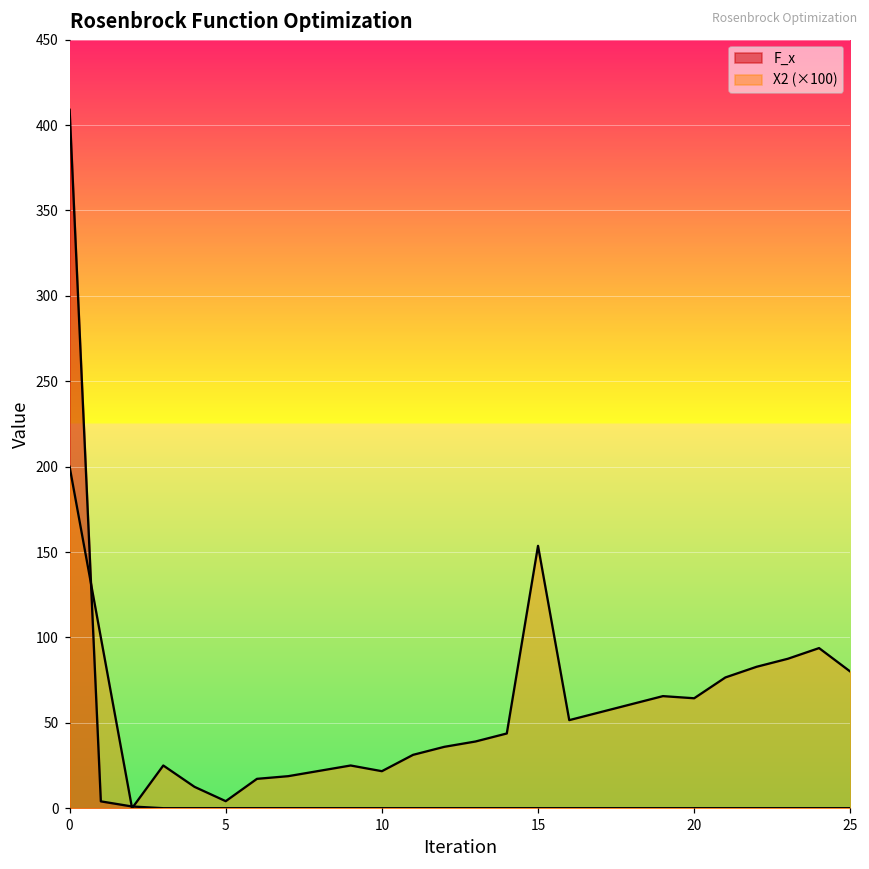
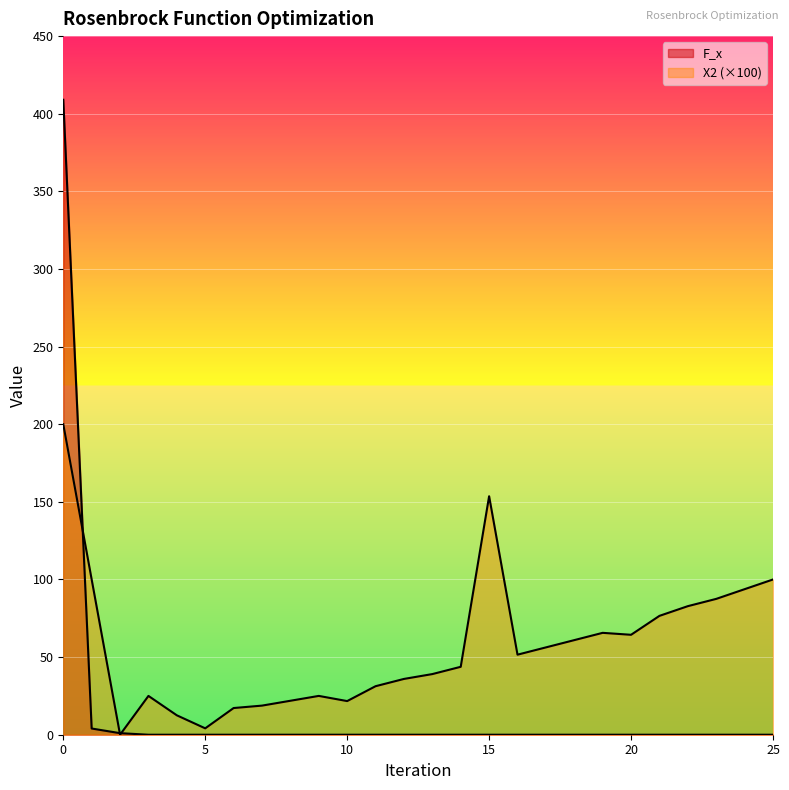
X2 (×100), 25: 80 -> 100
